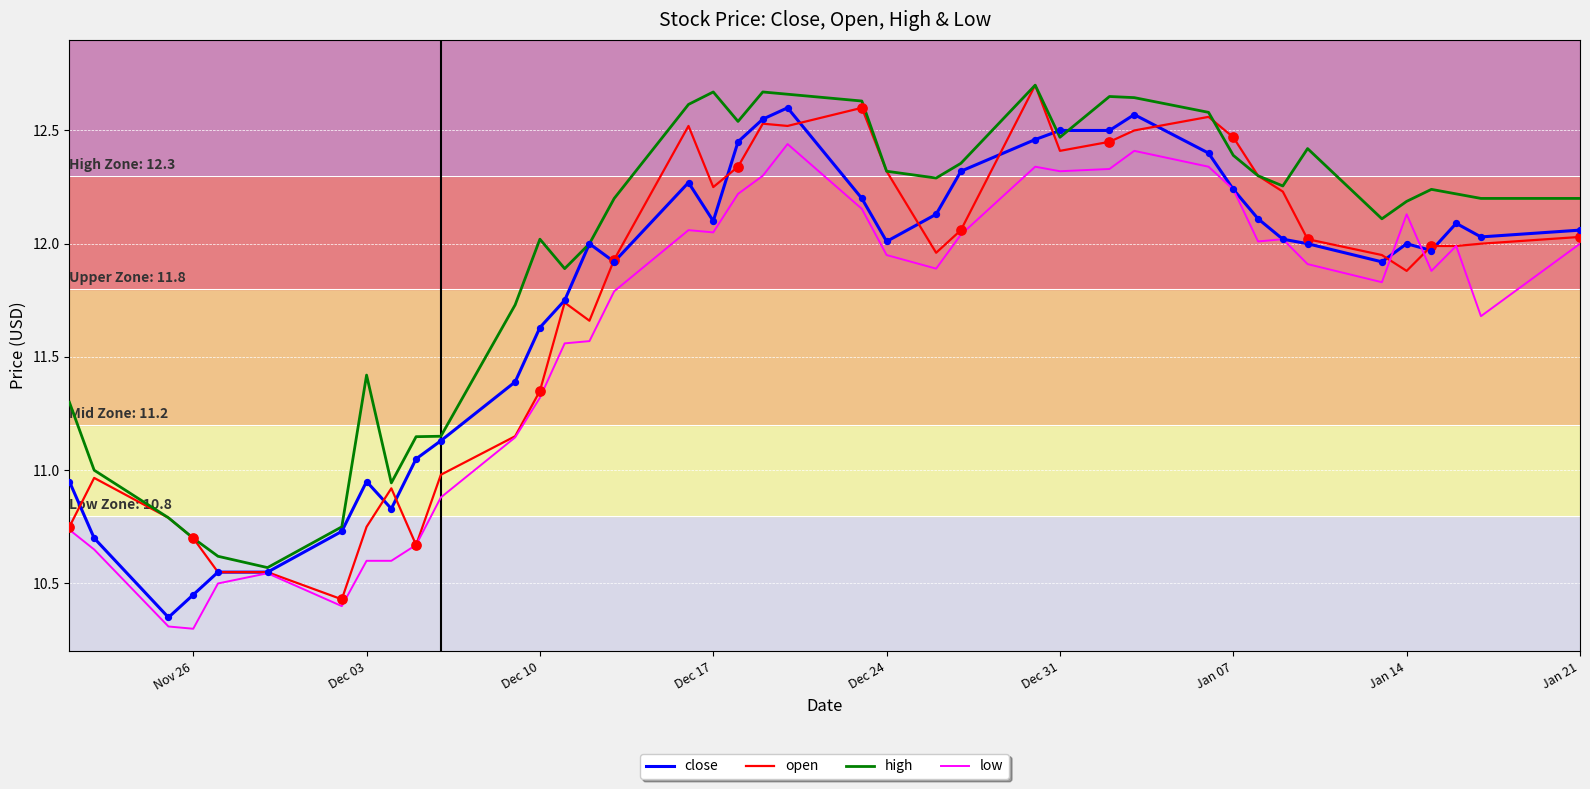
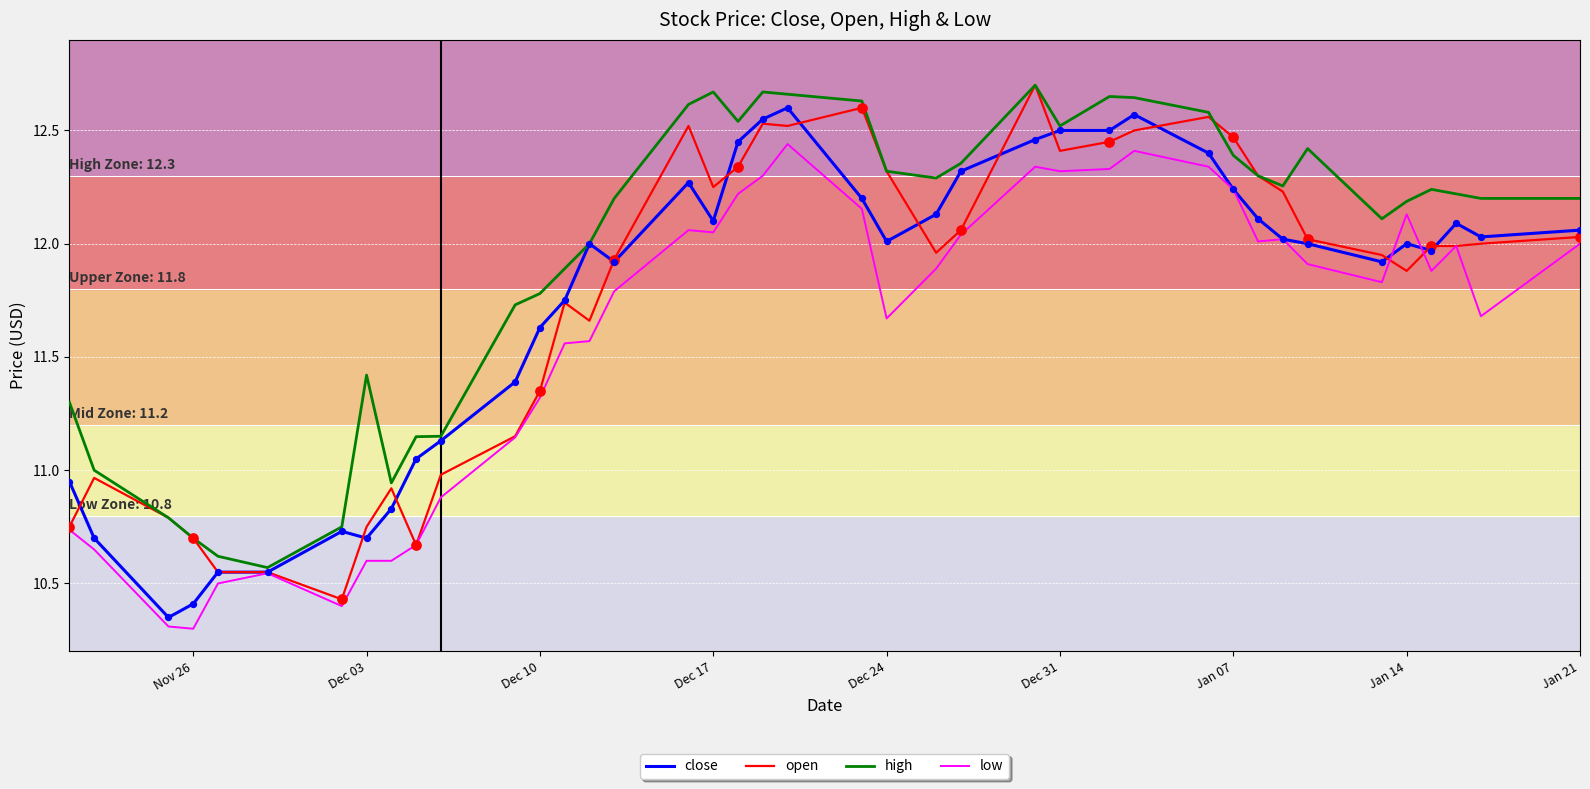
close, Nov 26: 10.45 -> 10.41
close, Dec 03: 10.95 -> 10.70
high, Dec 10: 12.02 -> 11.78
low, Dec 24: 11.95 -> 11.67
high, Dec 31: 12.47 -> 12.52
